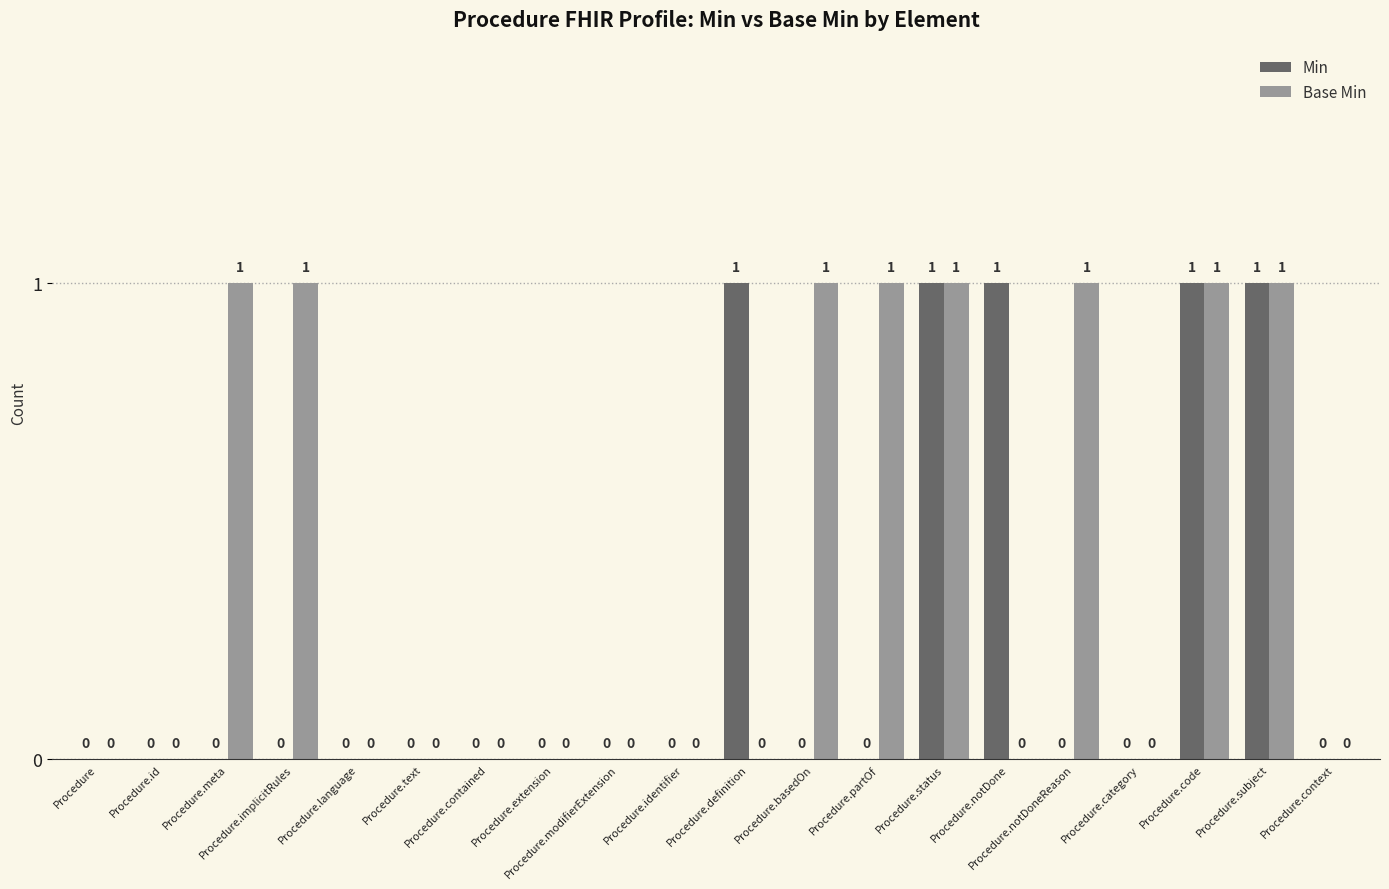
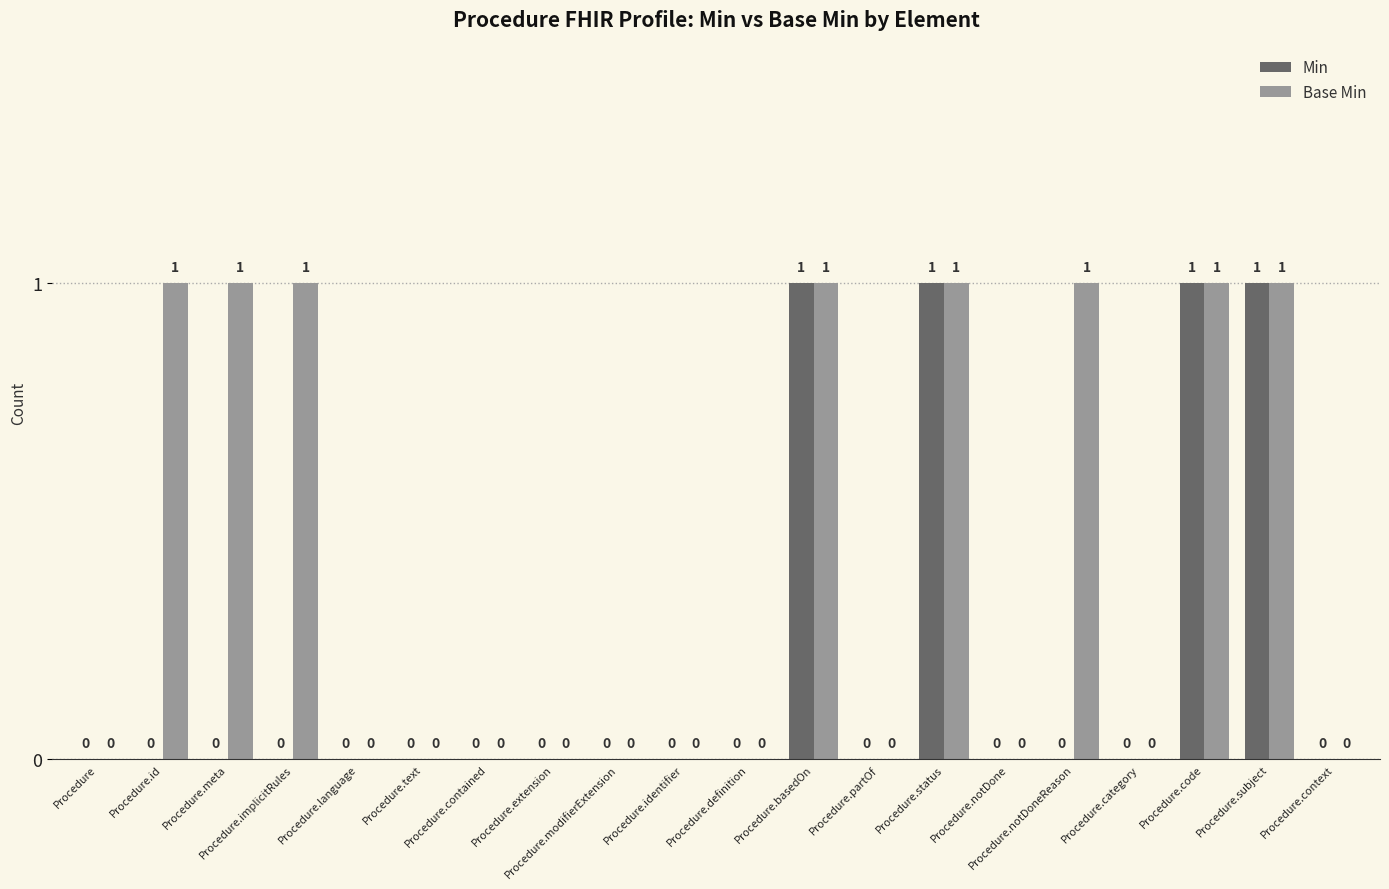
Base Min, Procedure.id: 0 -> 1
Min, Procedure.definition: 1 -> 0
Min, Procedure.basedOn: 0 -> 1
Base Min, Procedure.partOf: 1 -> 0
Min, Procedure.notDone: 1 -> 0
